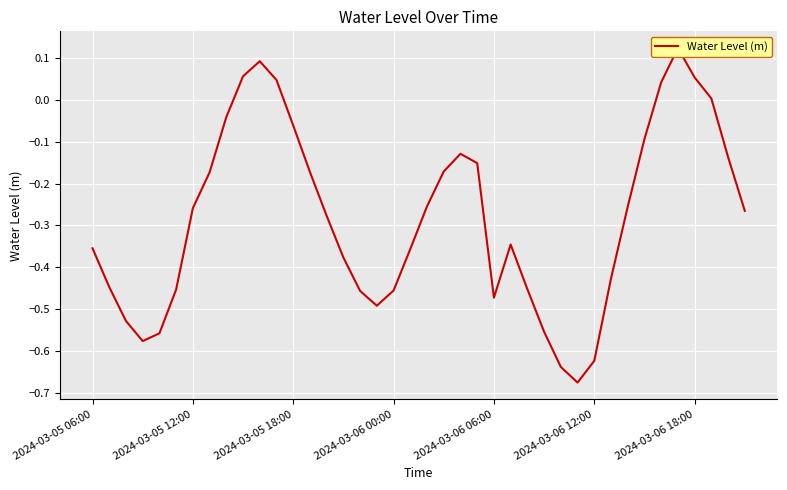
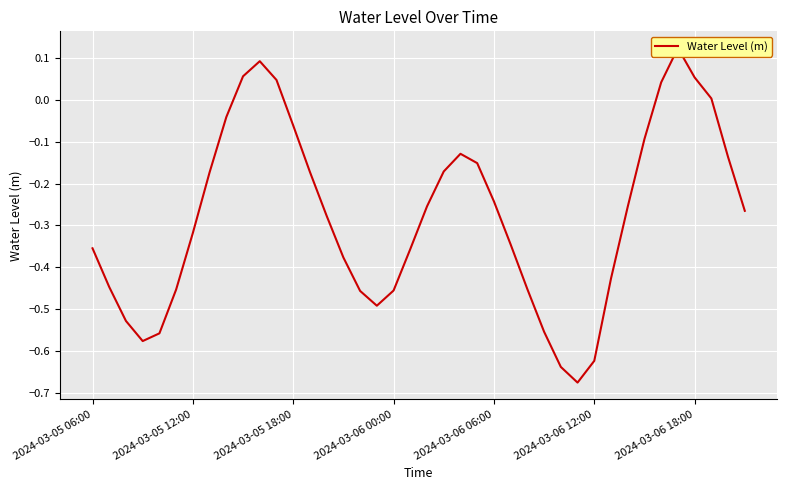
2024-03-05 12:00: -0.26 -> -0.32
2024-03-06 06:00: -0.47 -> -0.24
